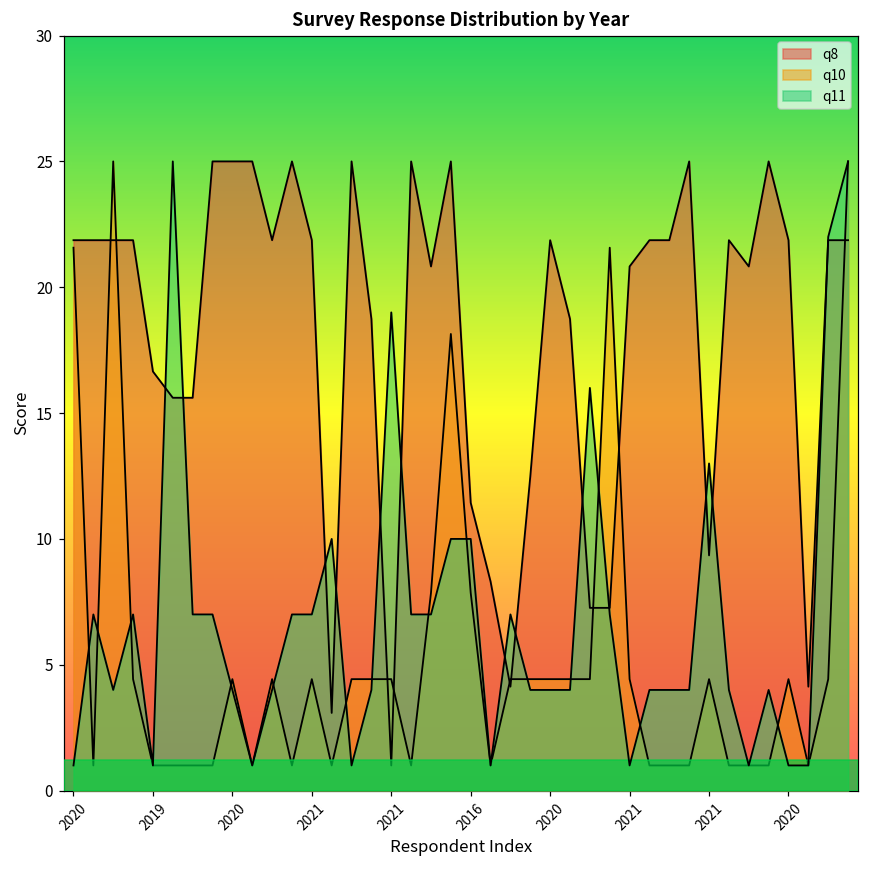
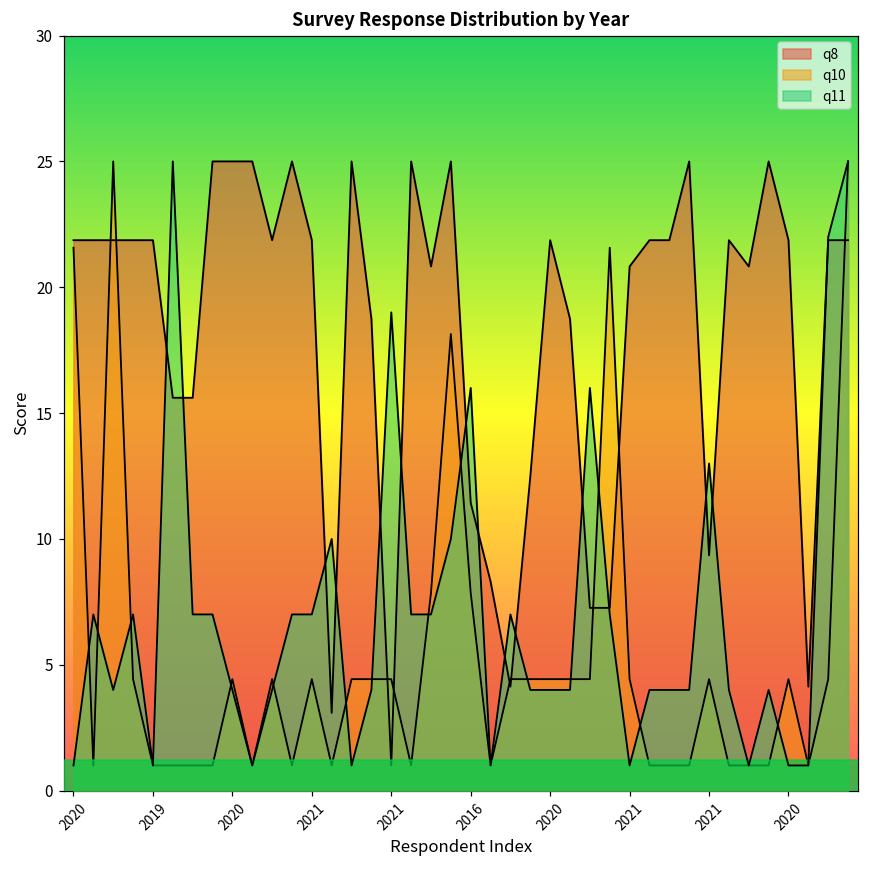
q8, 2019: 16.7 -> 21.9
q11, 2016: 10.0 -> 16.0
